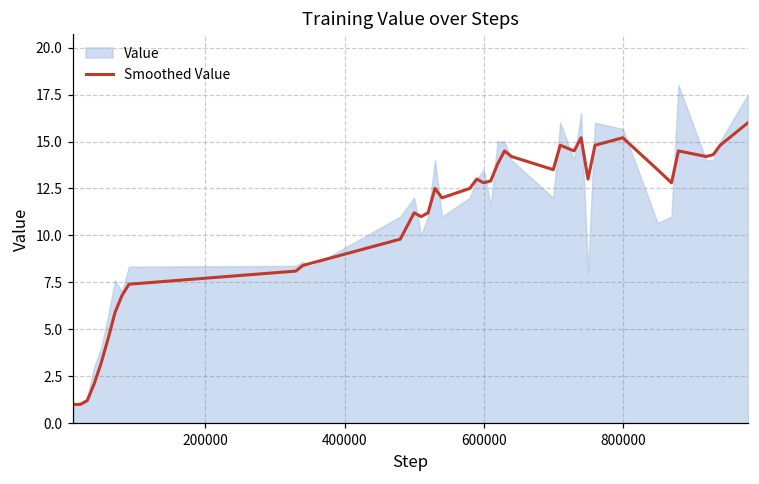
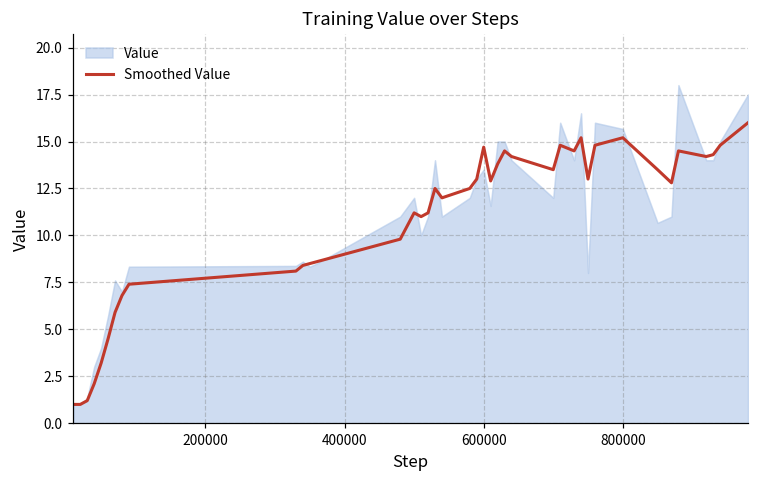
Smoothed Value, 600000: 12.8 -> 14.7
